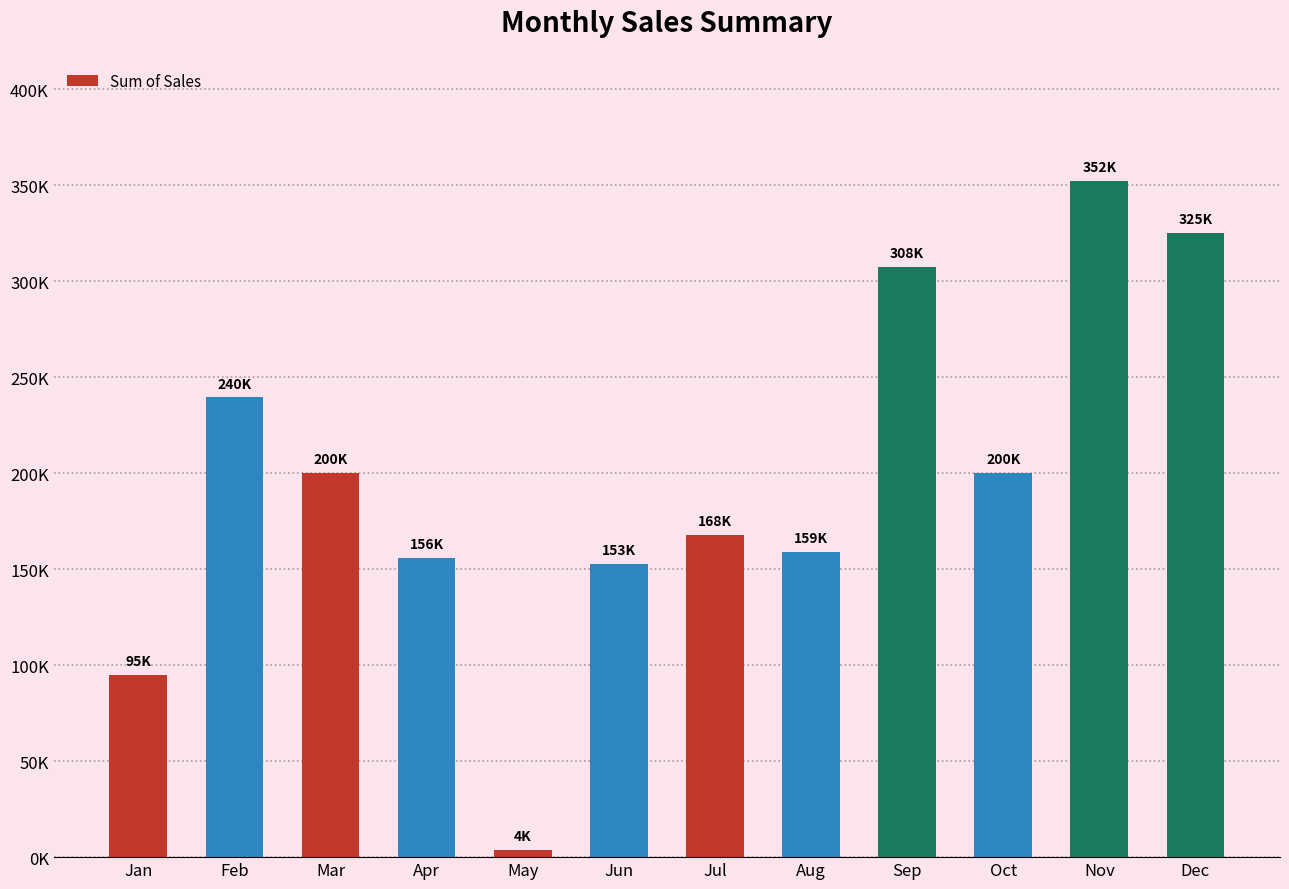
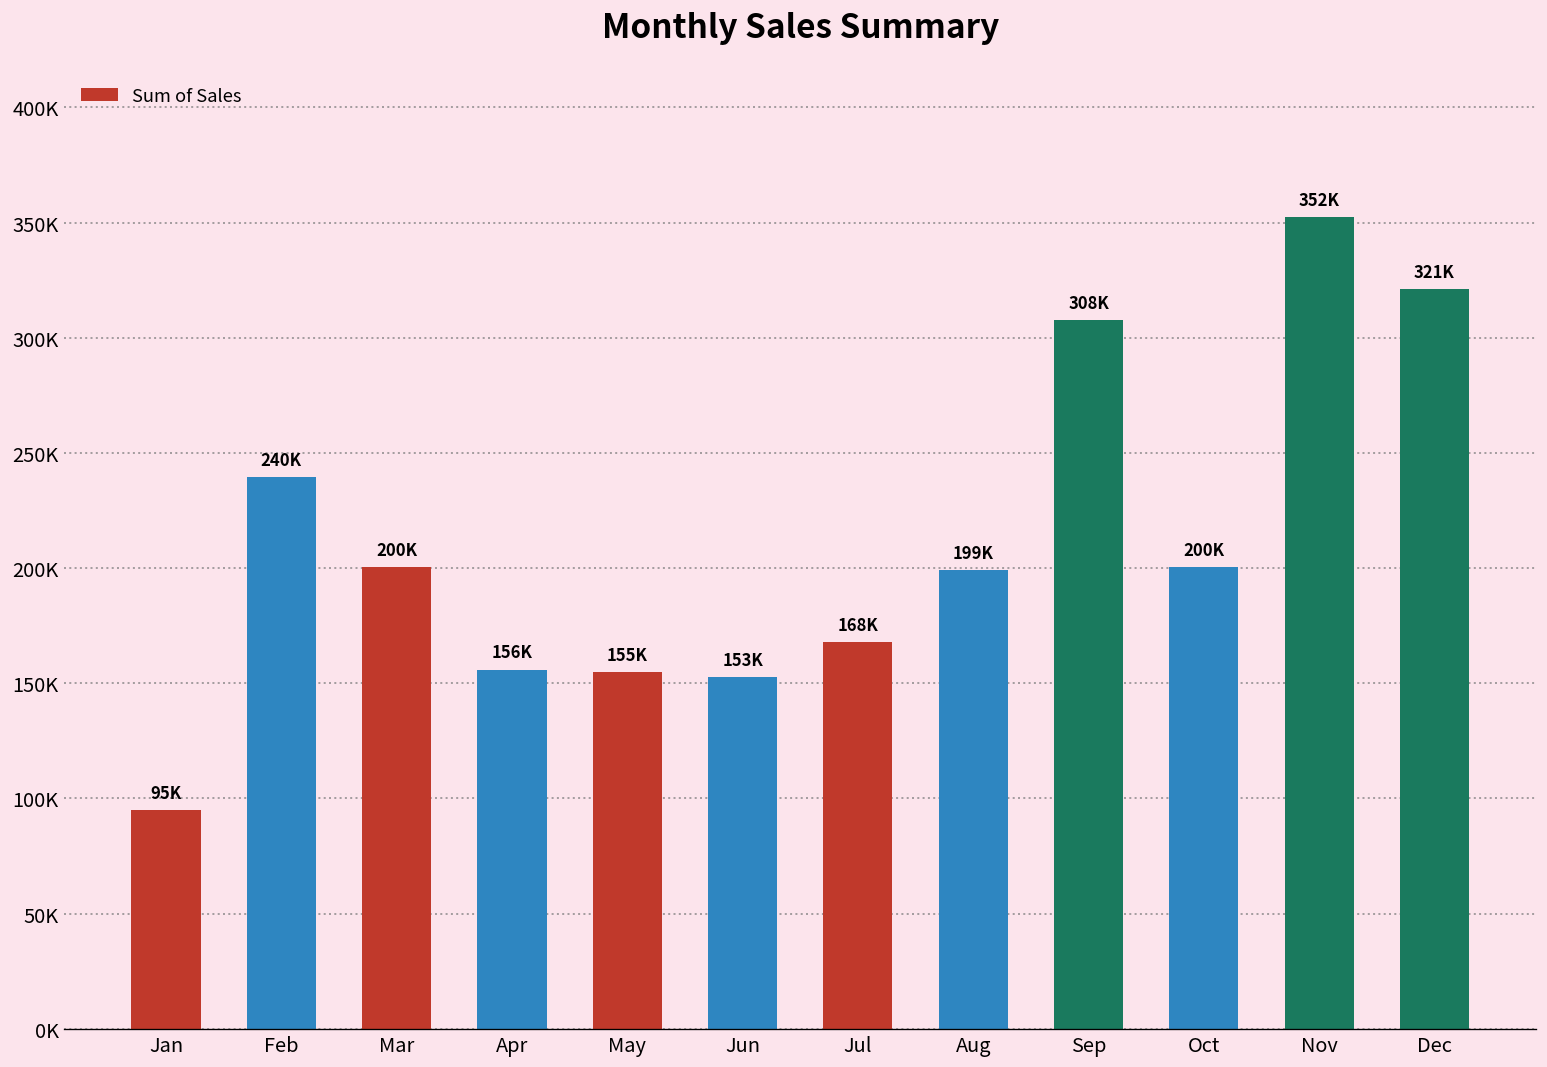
May: 4K -> 155K
Aug: 159K -> 199K
Dec: 325K -> 321K
